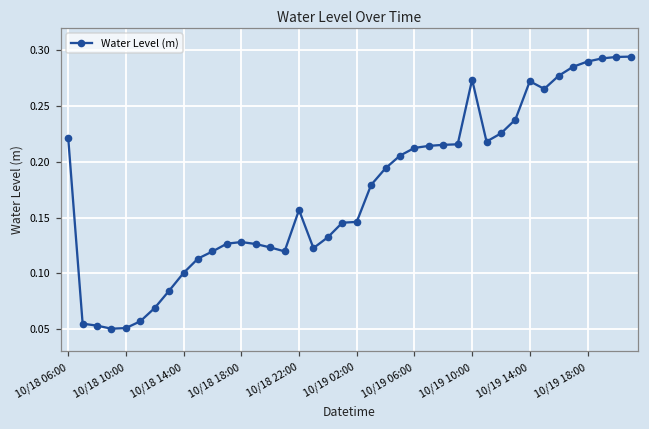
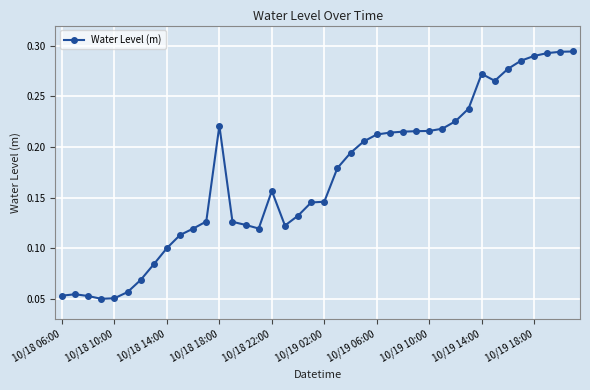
10/18 06:00: 0.221 -> 0.053
10/18 18:00: 0.128 -> 0.221
10/19 10:00: 0.274 -> 0.216
